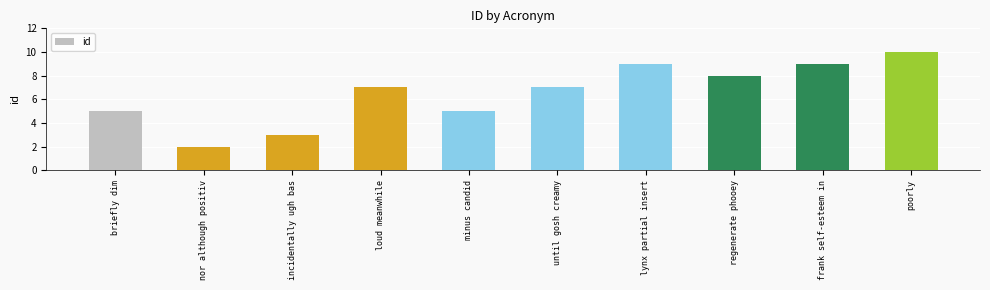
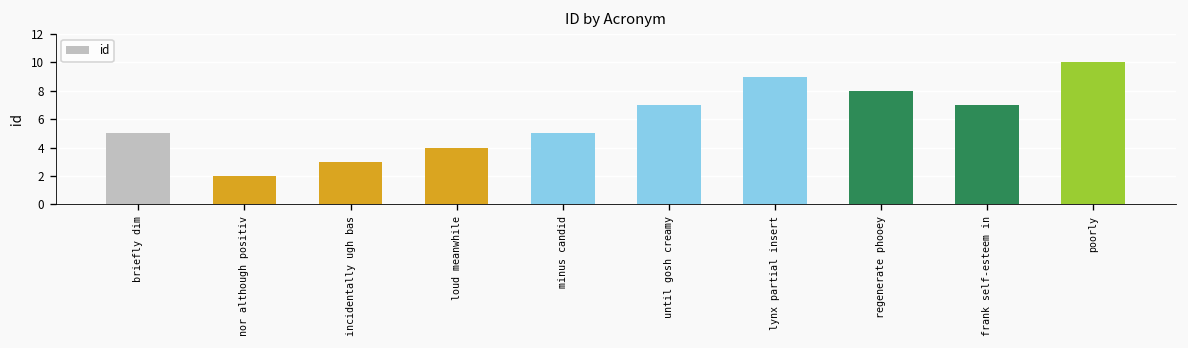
loud meanwhile: 7 -> 4
frank self-esteem in: 9 -> 7
